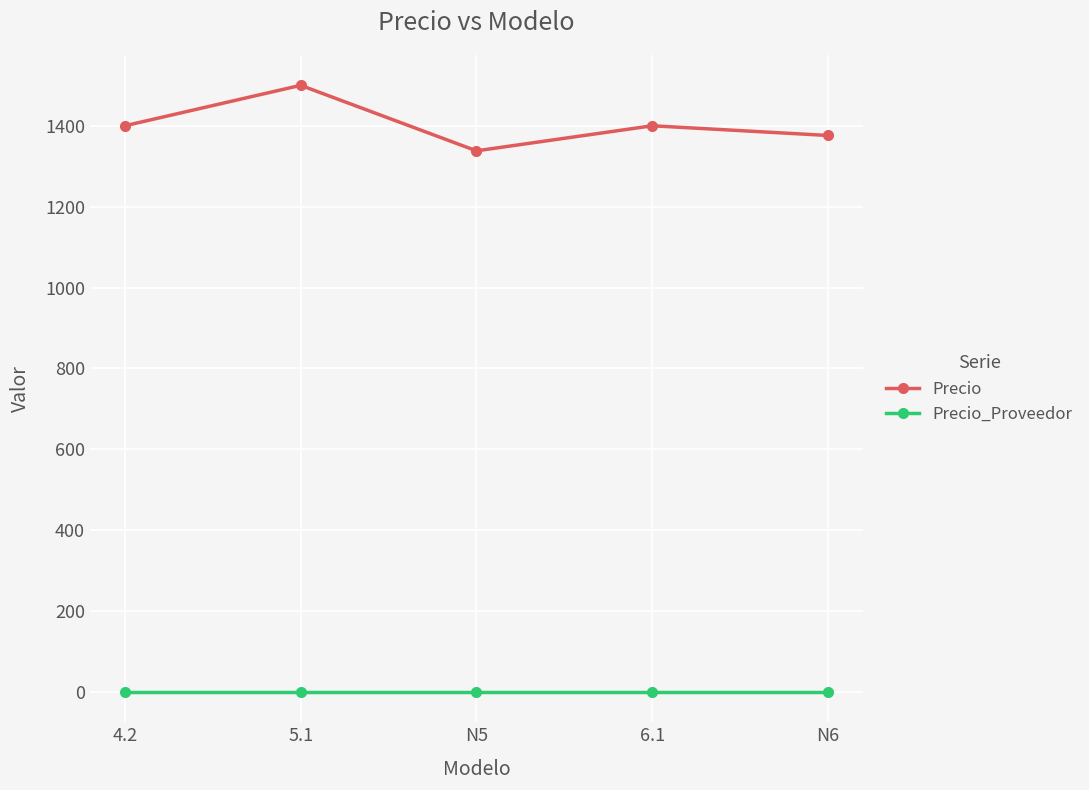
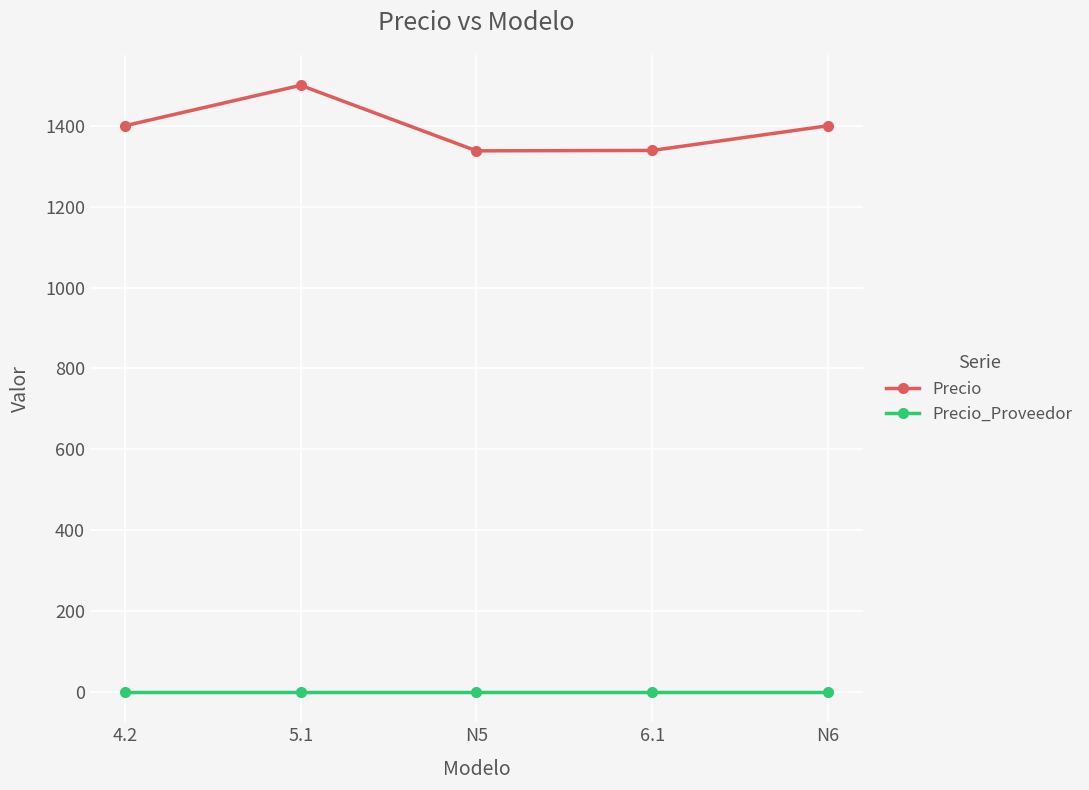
Precio, 6.1: 1400 -> 1340
Precio, N6: 1380 -> 1400
